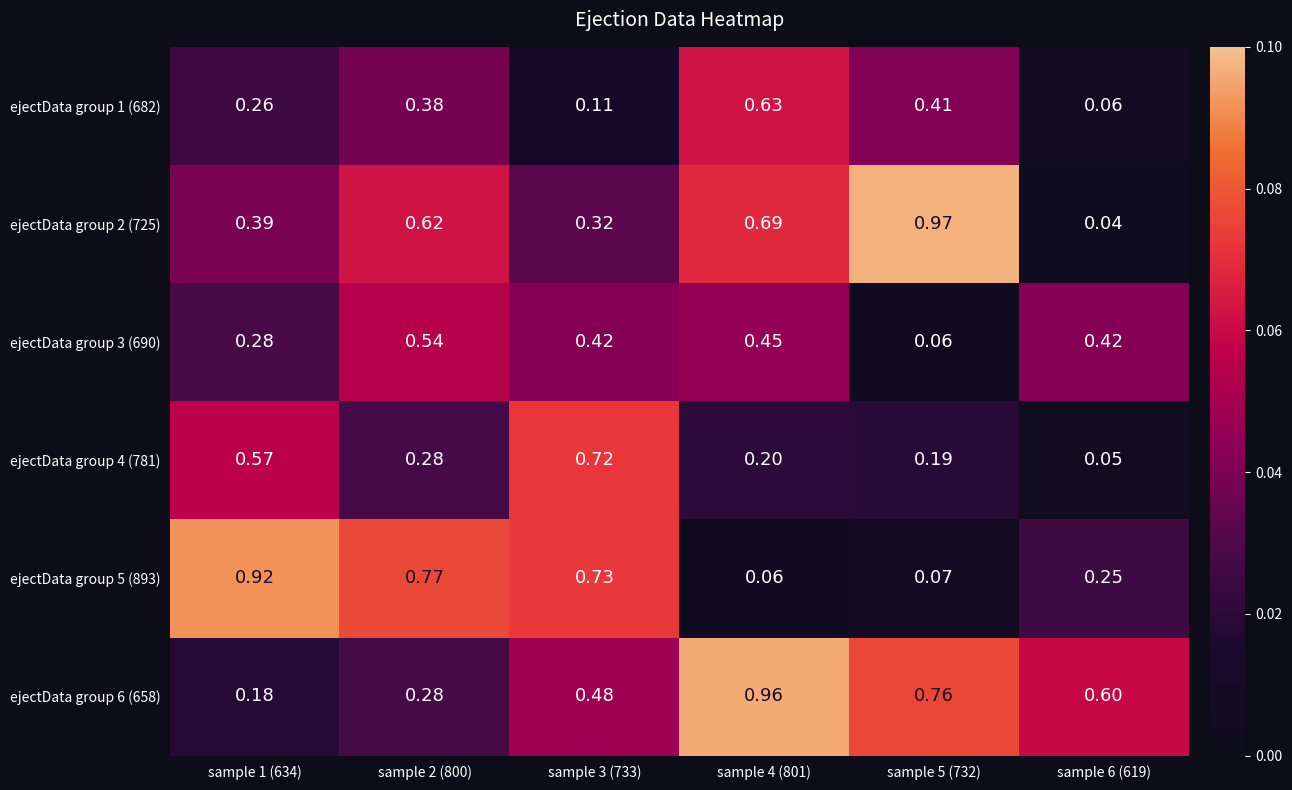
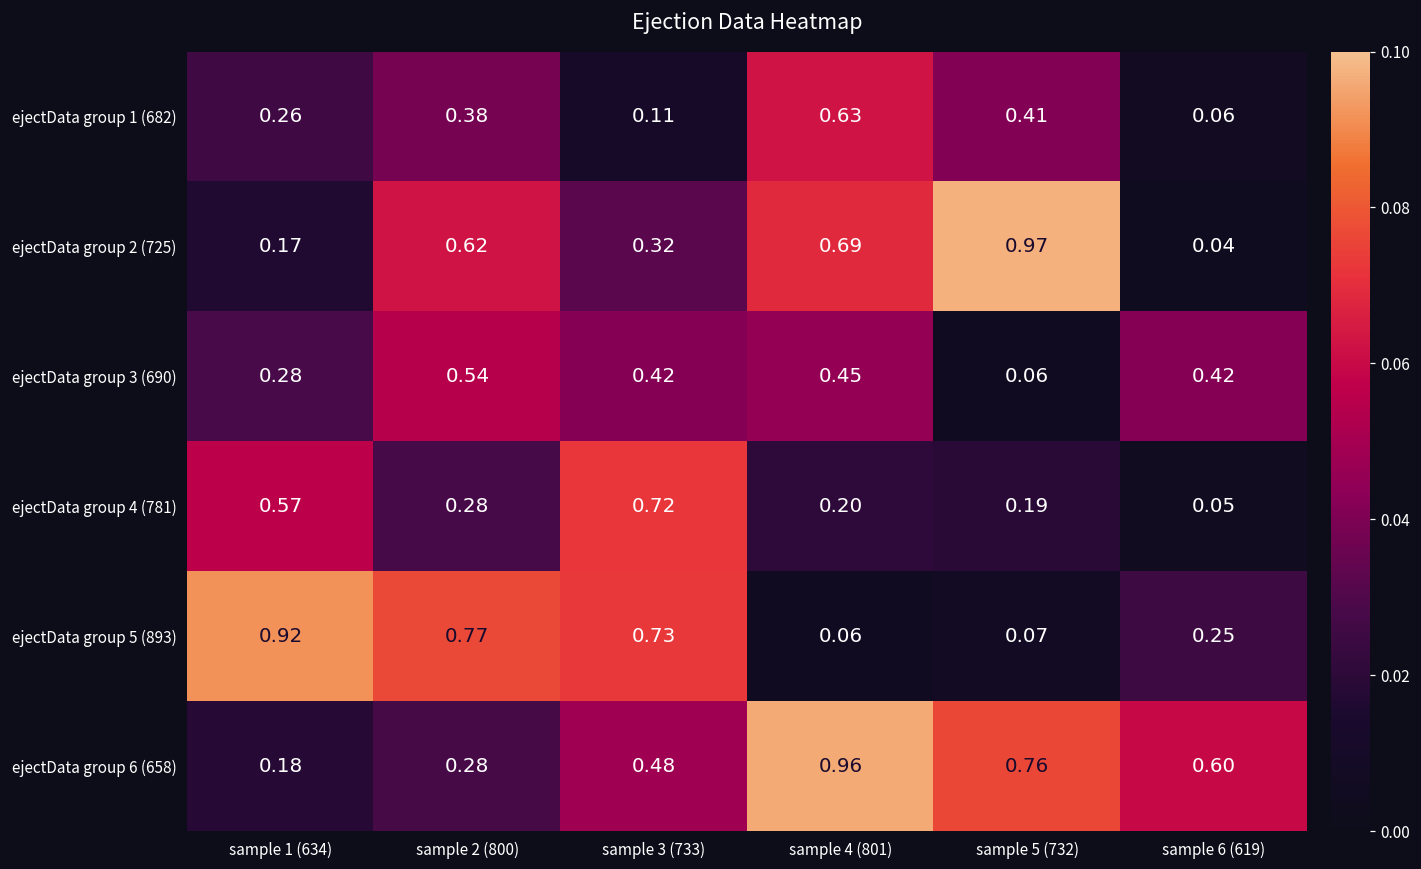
ejectData group 2 (725), sample 1 (634): 0.39 -> 0.17
